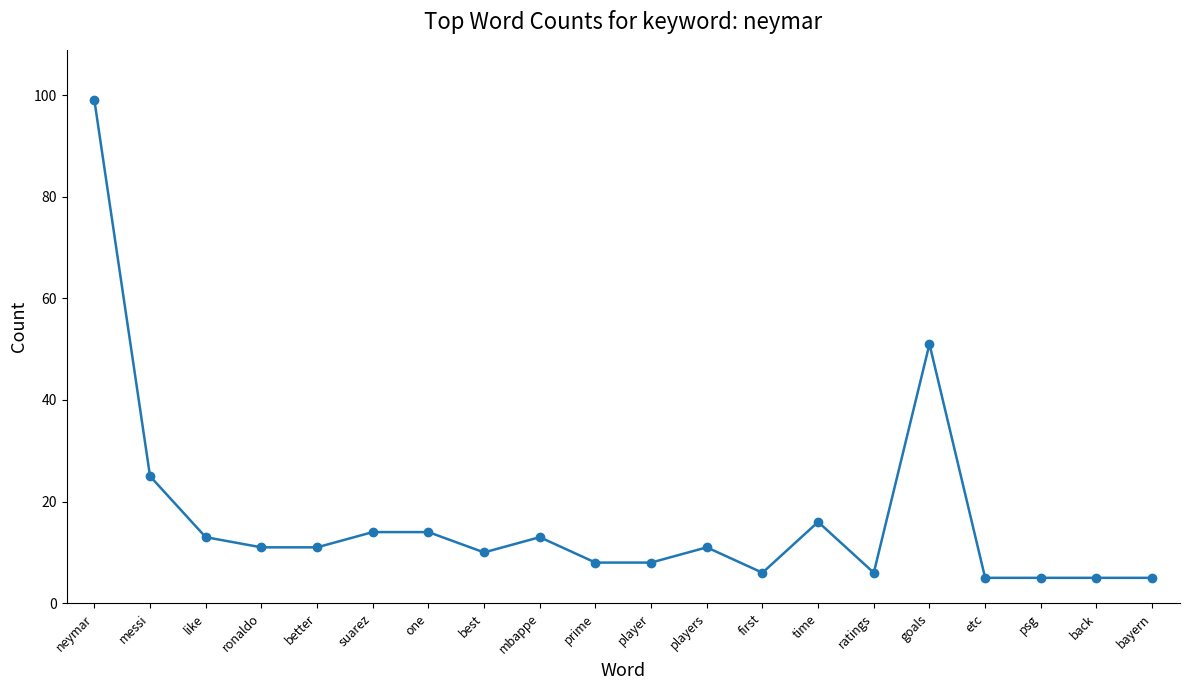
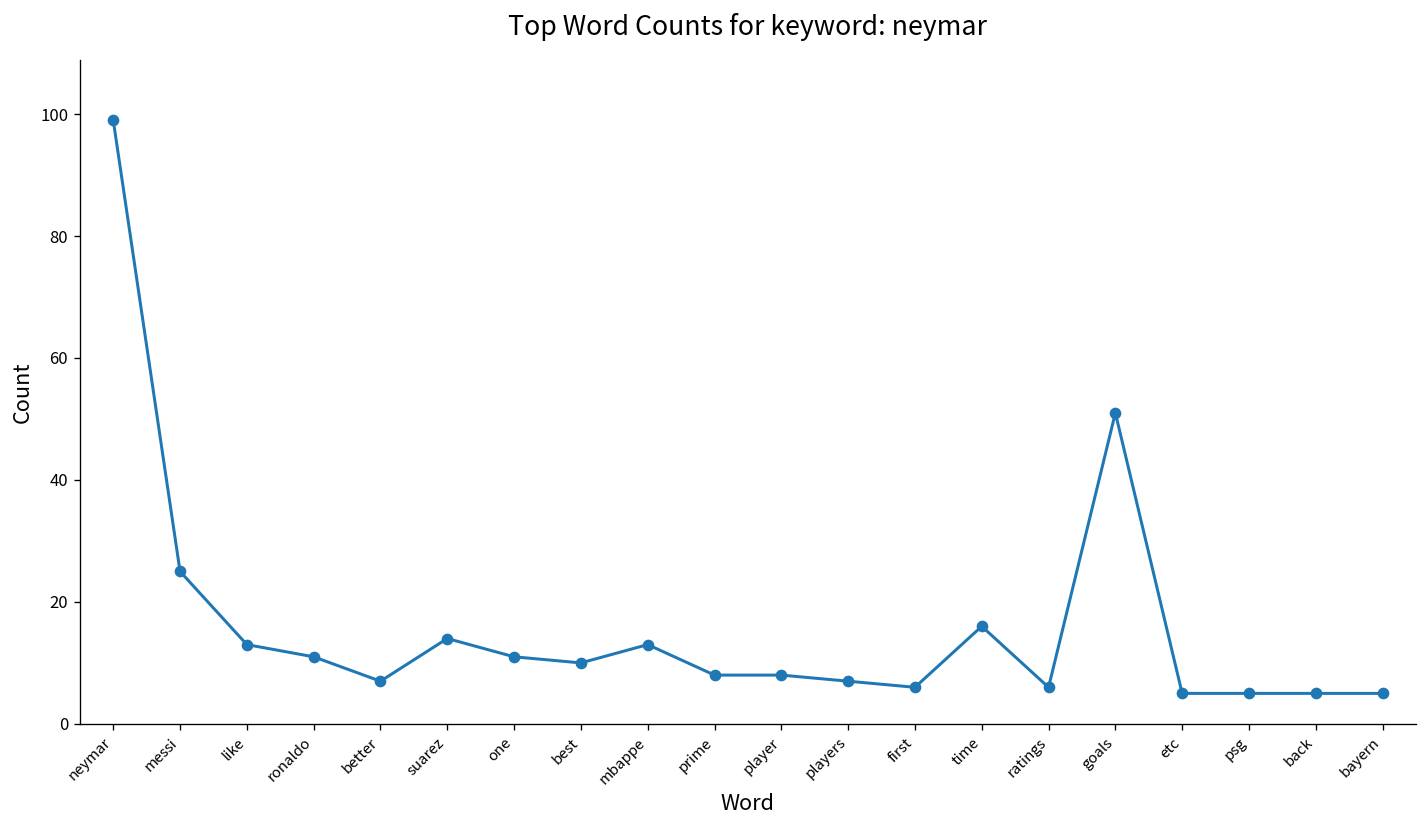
better: 11 -> 7
one: 14 -> 11
players: 11 -> 7
